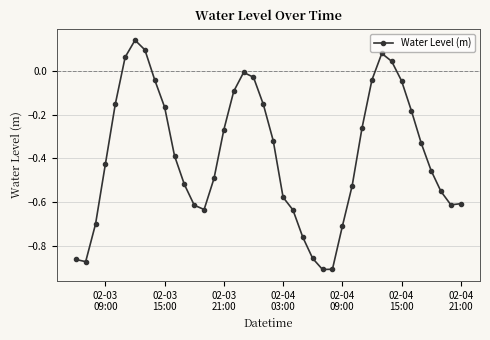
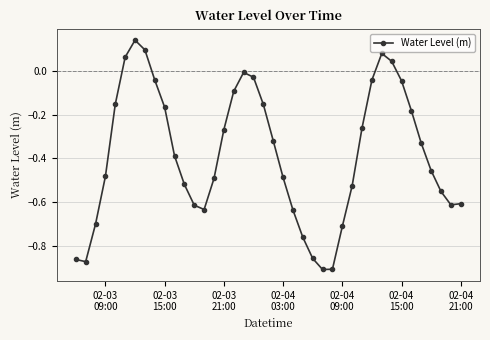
02-03 09:00: -0.42 -> -0.48
02-04 03:00: -0.58 -> -0.49
